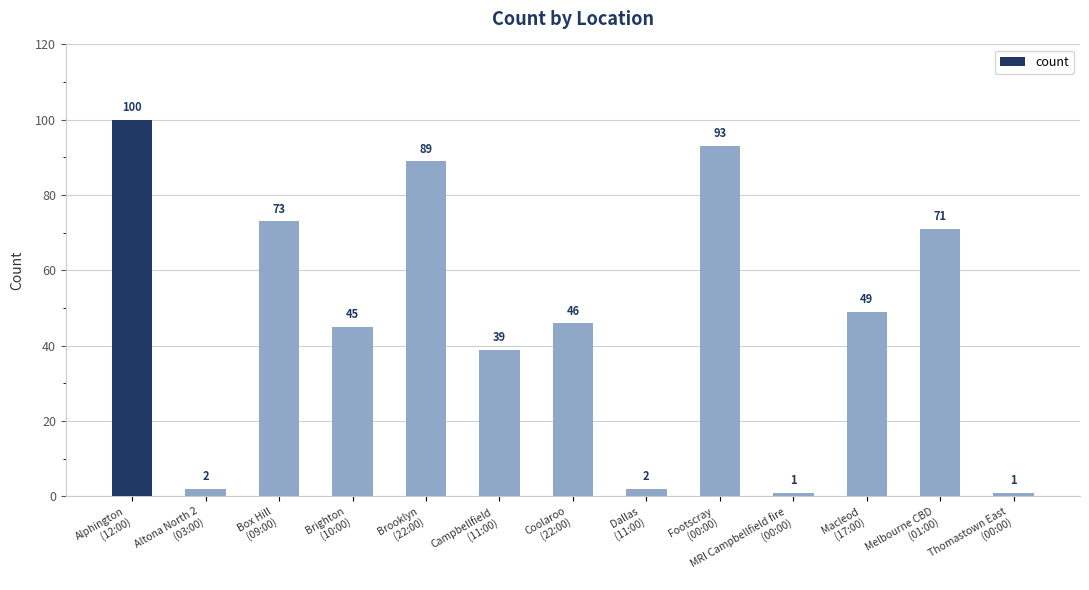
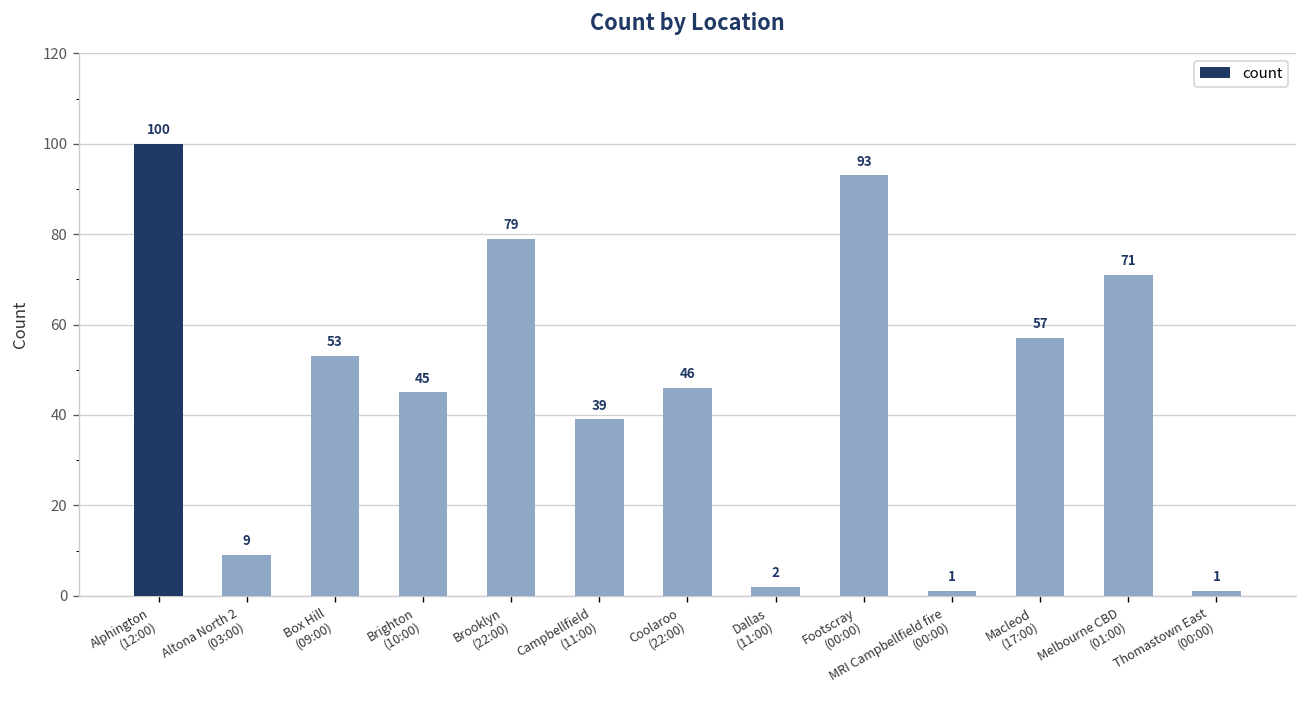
Altona North 2 (03:00): 2 -> 9
Box Hill (09:00): 73 -> 53
Brooklyn (22:00): 89 -> 79
Macleod (17:00): 49 -> 57
